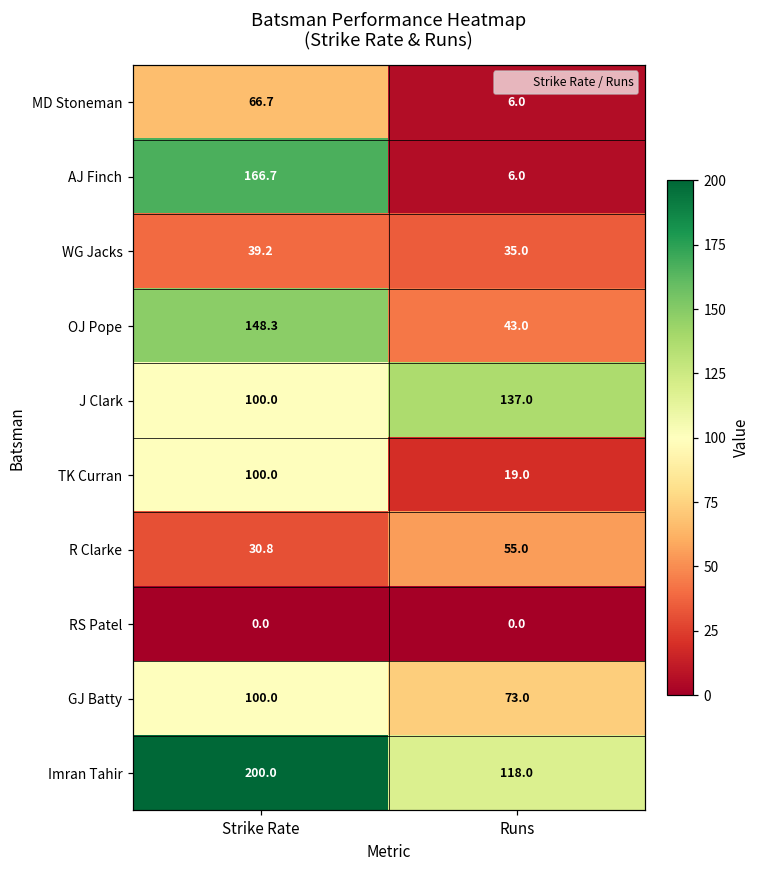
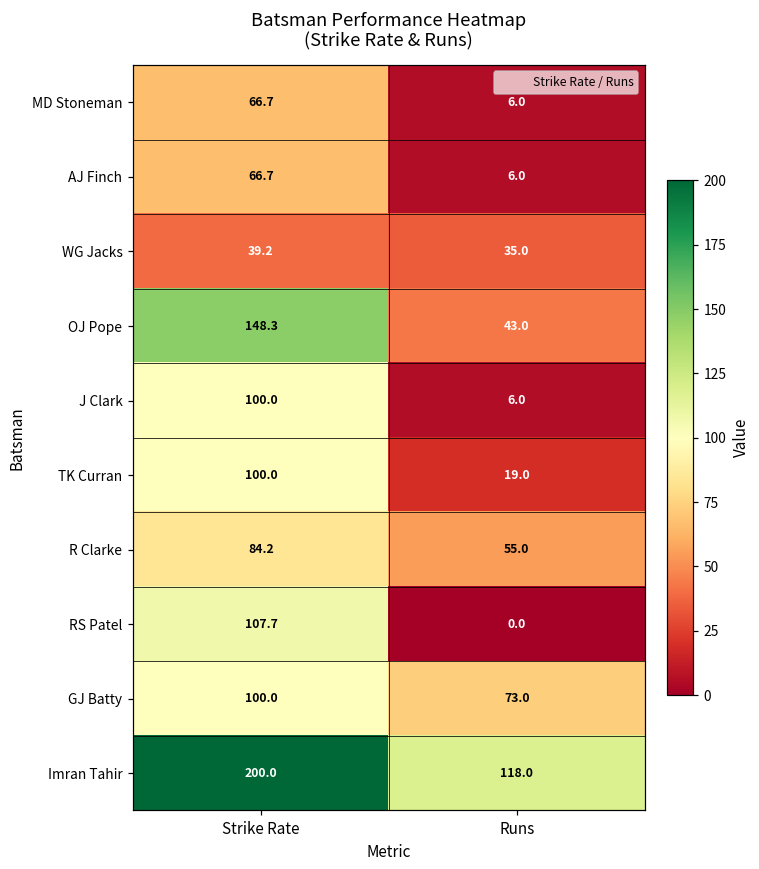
AJ Finch, Strike Rate: 166.7 -> 66.7
J Clark, Runs: 137.0 -> 6.0
R Clarke, Strike Rate: 30.8 -> 84.2
RS Patel, Strike Rate: 0.0 -> 107.7
